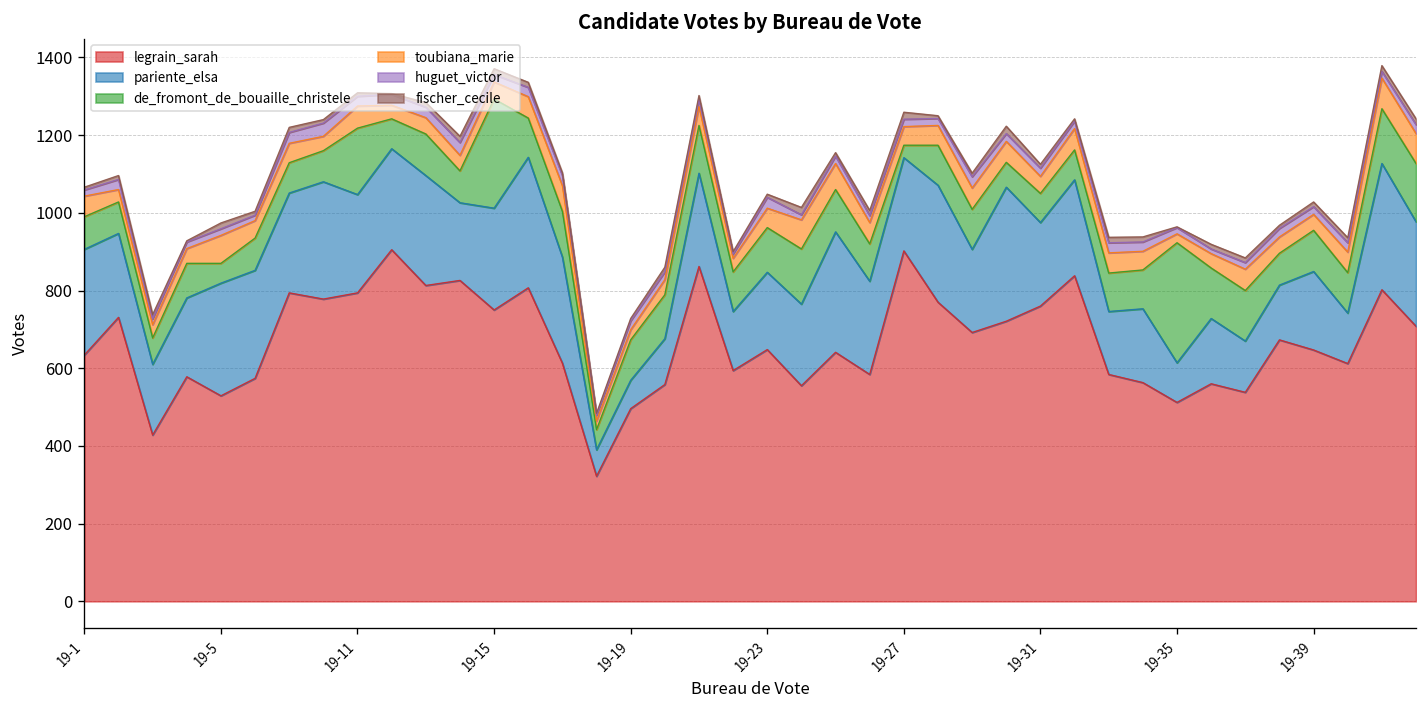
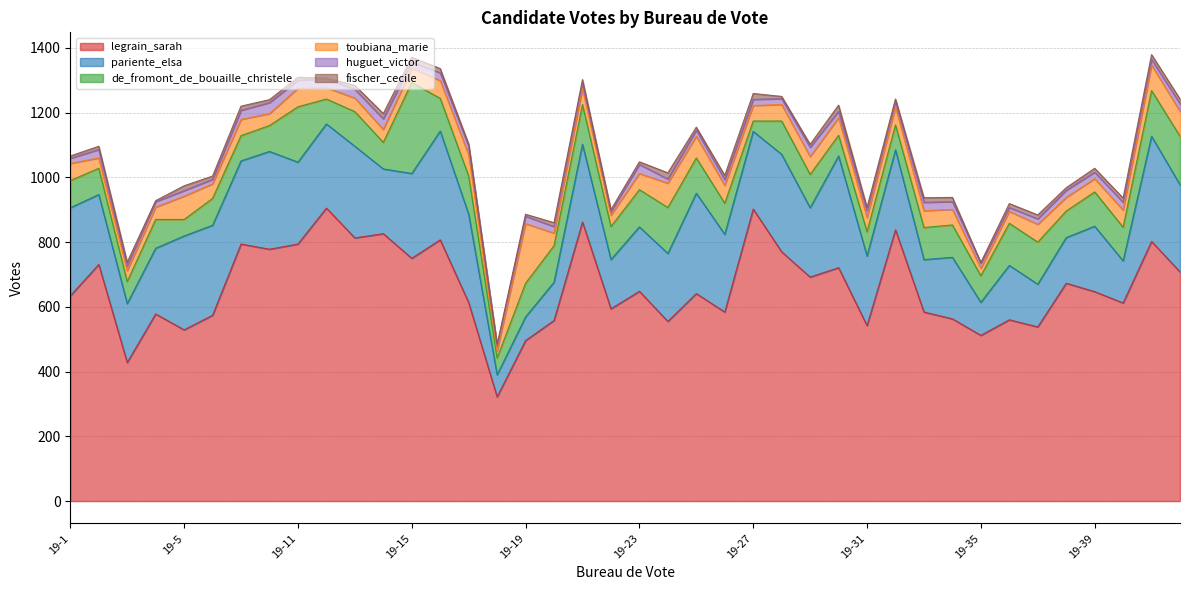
toubiana_marie, 19-19: 30 -> 180
legrain_sarah, 19-31: 760 -> 540
de_fromont_de_bouaille_christele, 19-35: 310 -> 80
